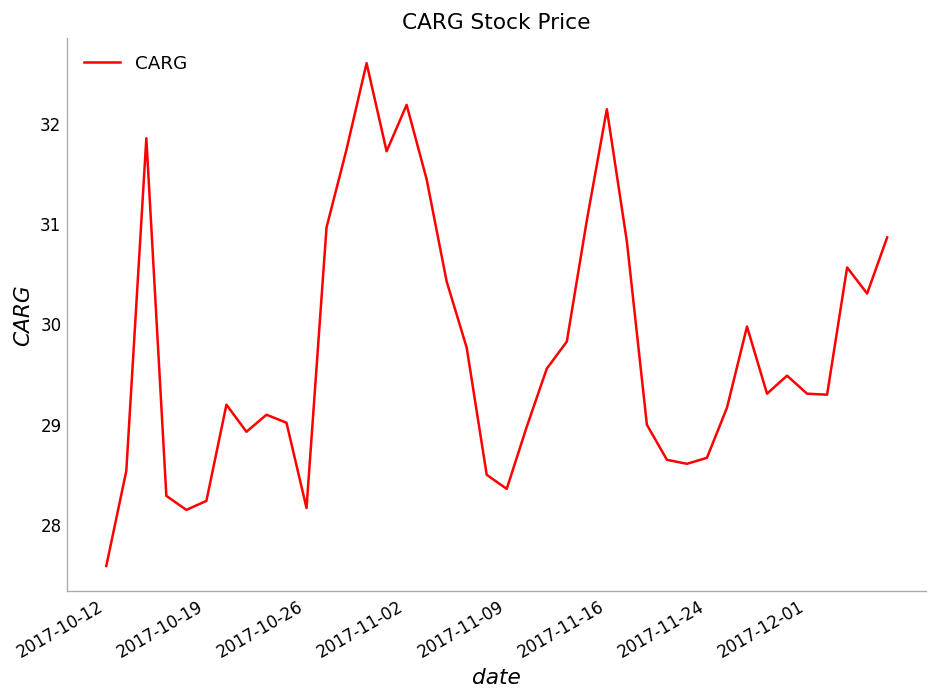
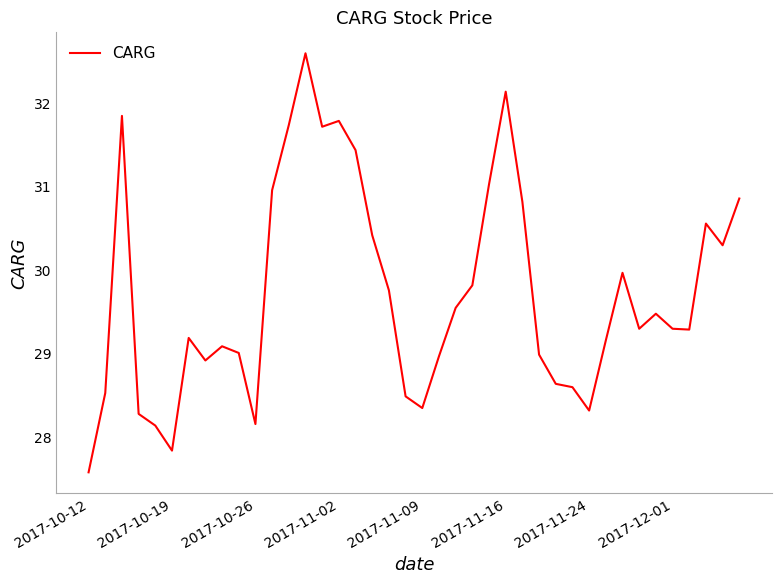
2017-10-19: 28.2 -> 27.8
2017-11-02: 32.2 -> 31.8
2017-11-24: 28.7 -> 28.3
